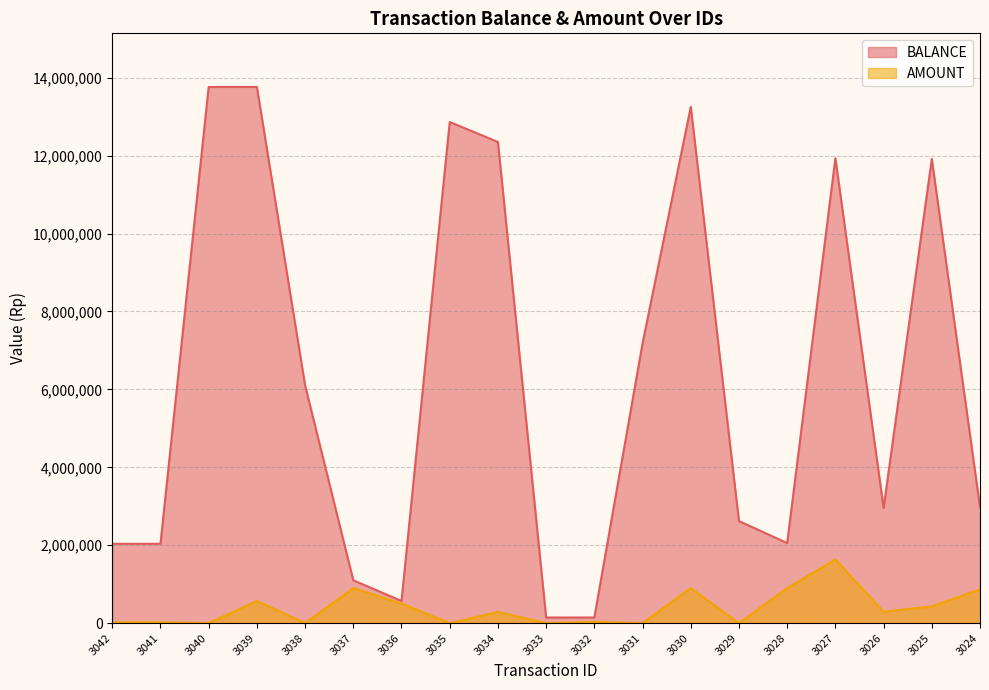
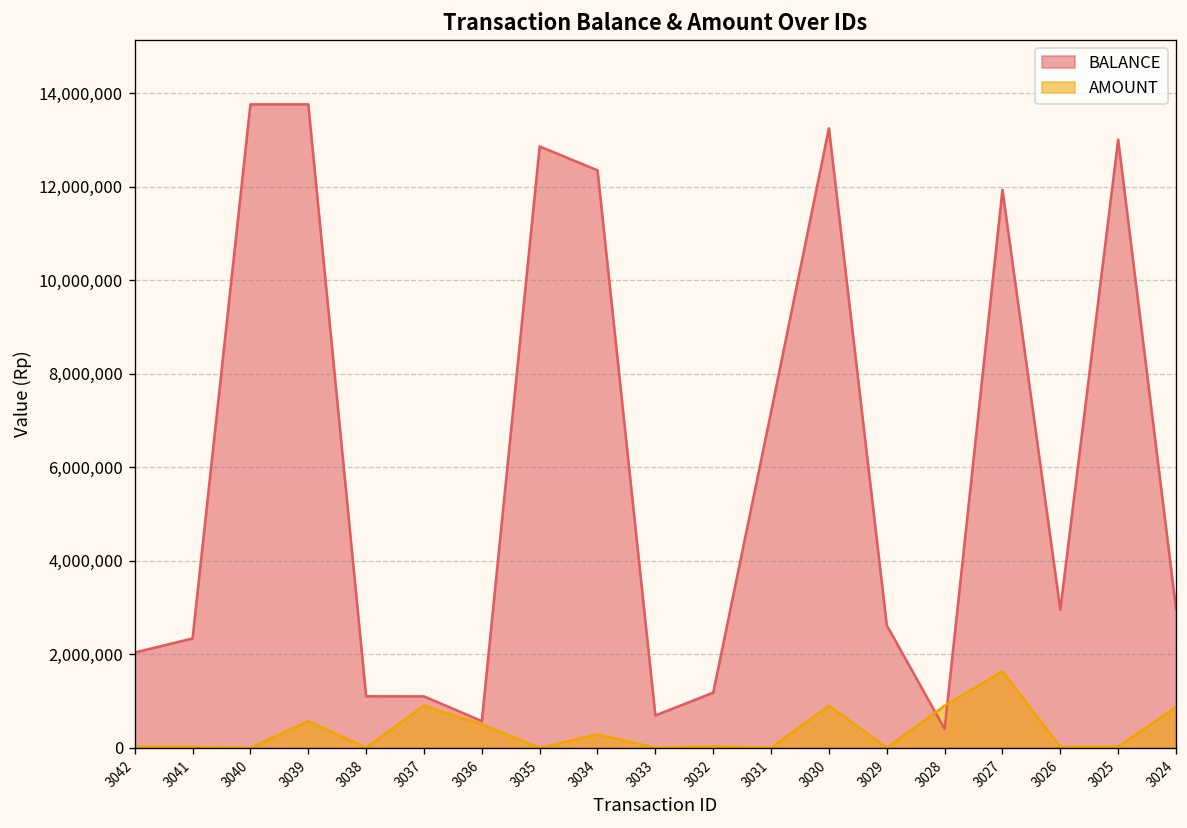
BALANCE, 3041: 2,000,000 -> 2,300,000
BALANCE, 3038: 6,100,000 -> 1,100,000
BALANCE, 3033: 100,000 -> 700,000
BALANCE, 3032: 100,000 -> 1,200,000
BALANCE, 3028: 2,100,000 -> 400,000
AMOUNT, 3026: 300,000 -> 0
BALANCE, 3025: 11,900,000 -> 13,000,000
AMOUNT, 3025: 400,000 -> 0
